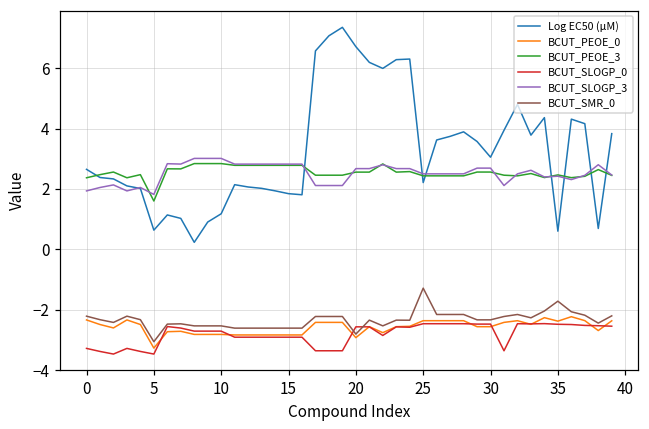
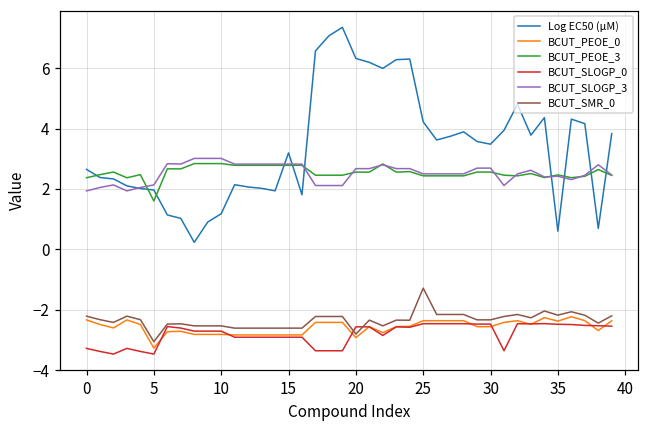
Log EC50 (μM), 5: 0.6 -> 2.0
BCUT_SLOGP_3, 5: 1.8 -> 2.1
Log EC50 (μM), 15: 1.8 -> 3.2
Log EC50 (μM), 20: 6.7 -> 6.3
Log EC50 (μM), 25: 2.2 -> 4.2
Log EC50 (μM), 30: 3.1 -> 3.5
BCUT_SMR_0, 35: -1.7 -> -2.2
